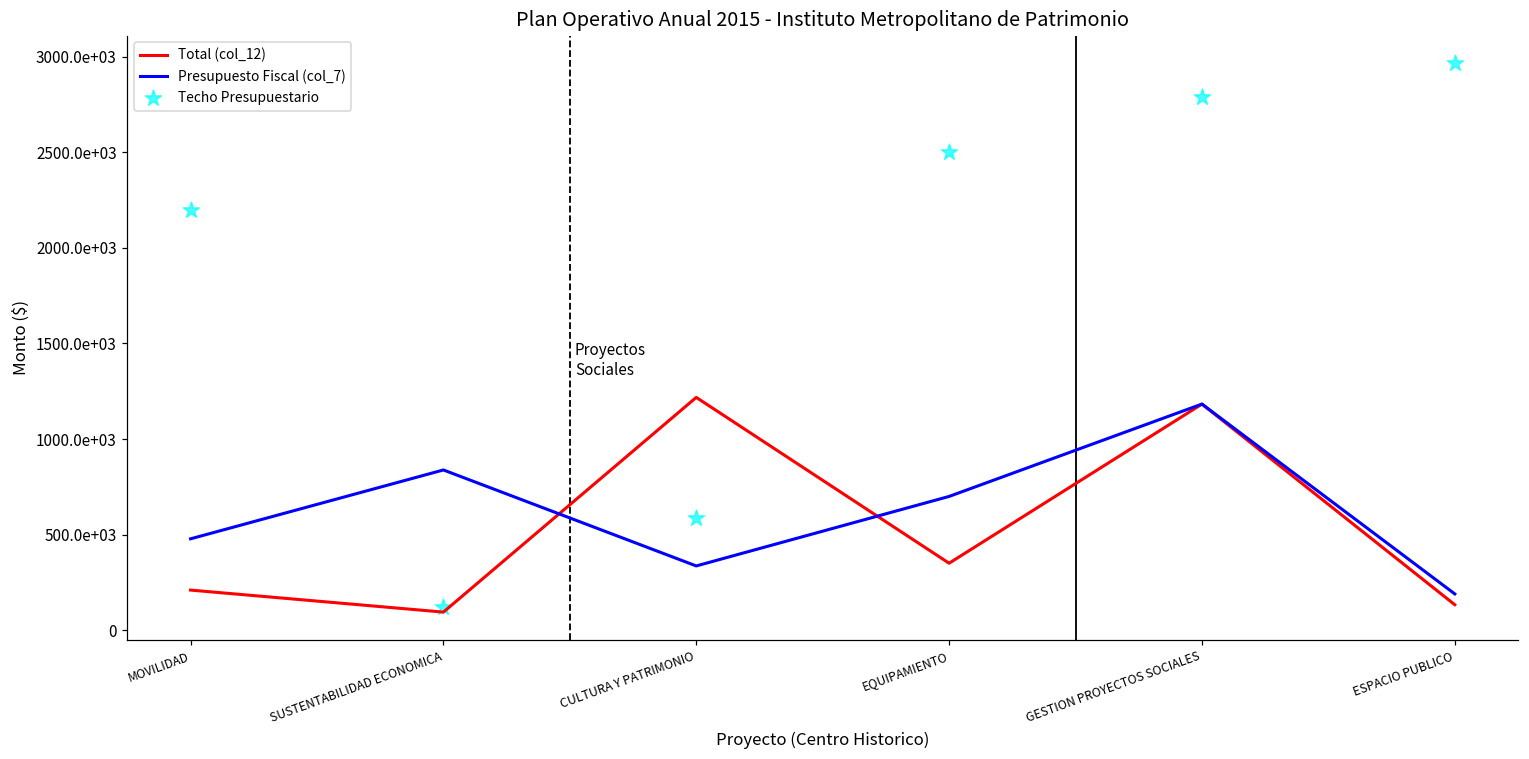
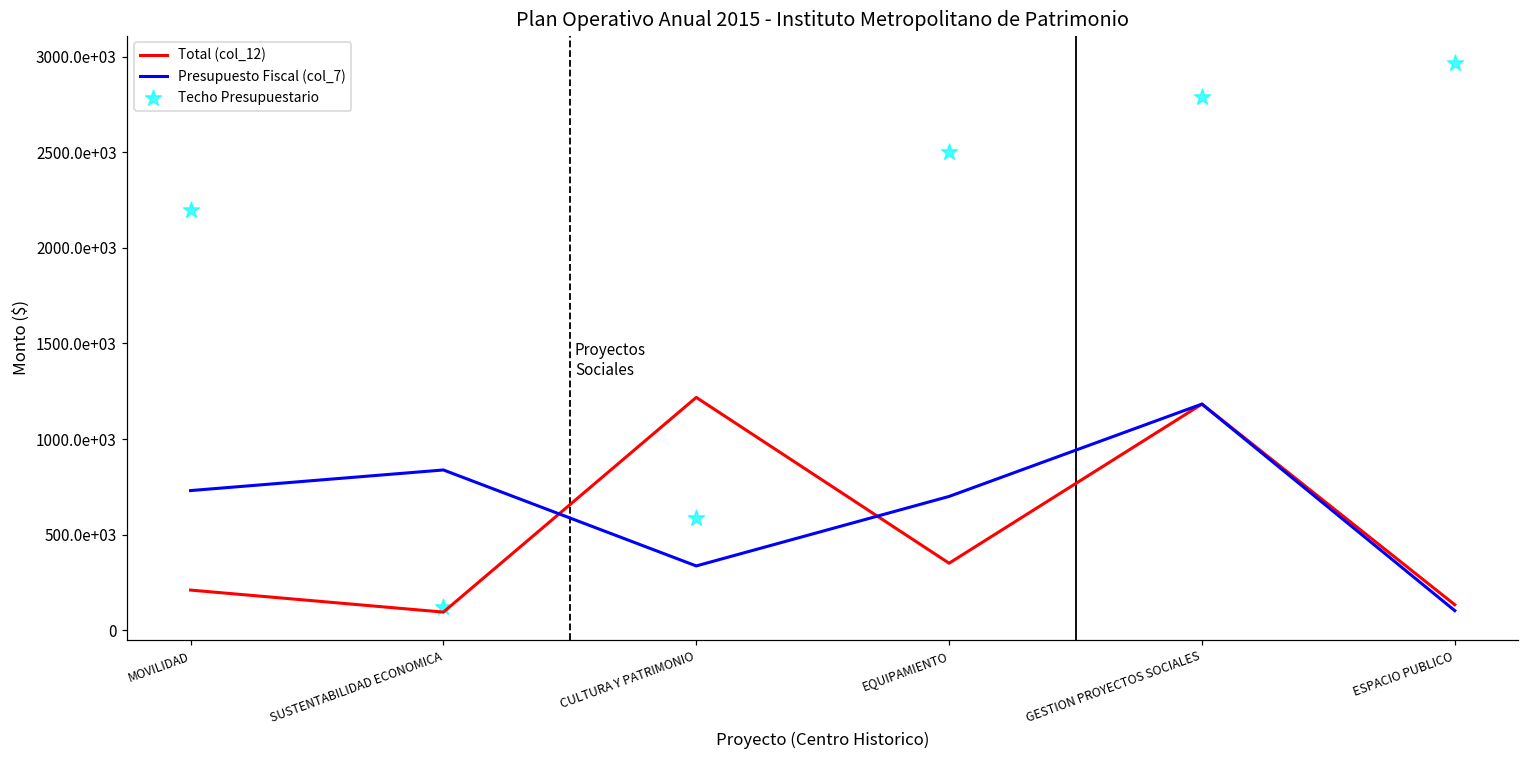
Presupuesto Fiscal (col_7), MOVILIDAD: 480000 -> 730000
Presupuesto Fiscal (col_7), ESPACIO PUBLICO: 190000 -> 100000
